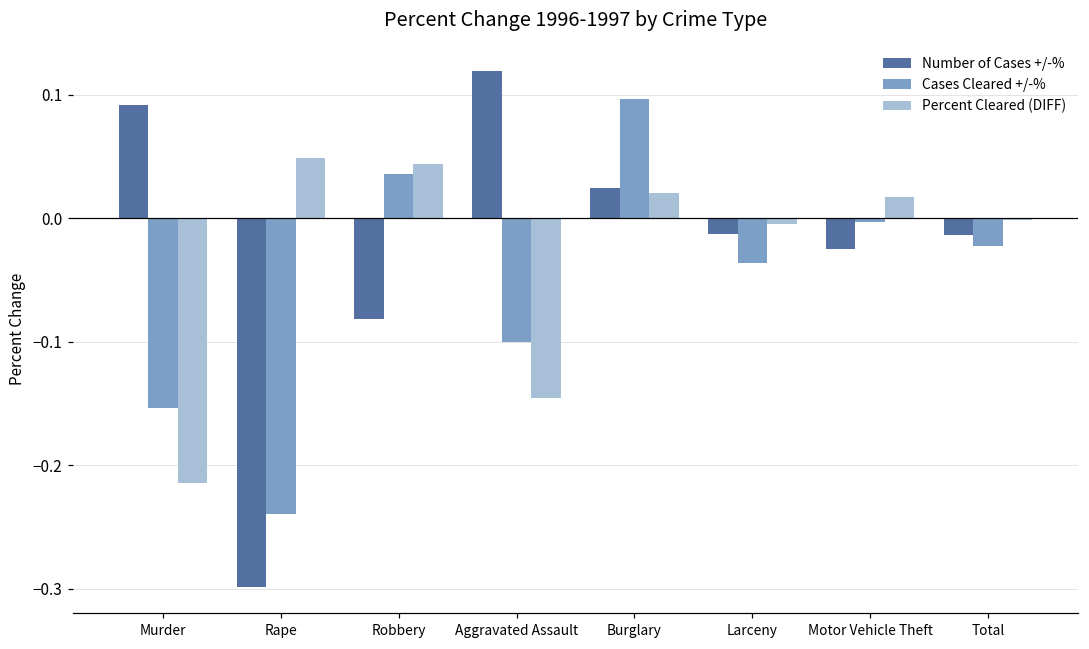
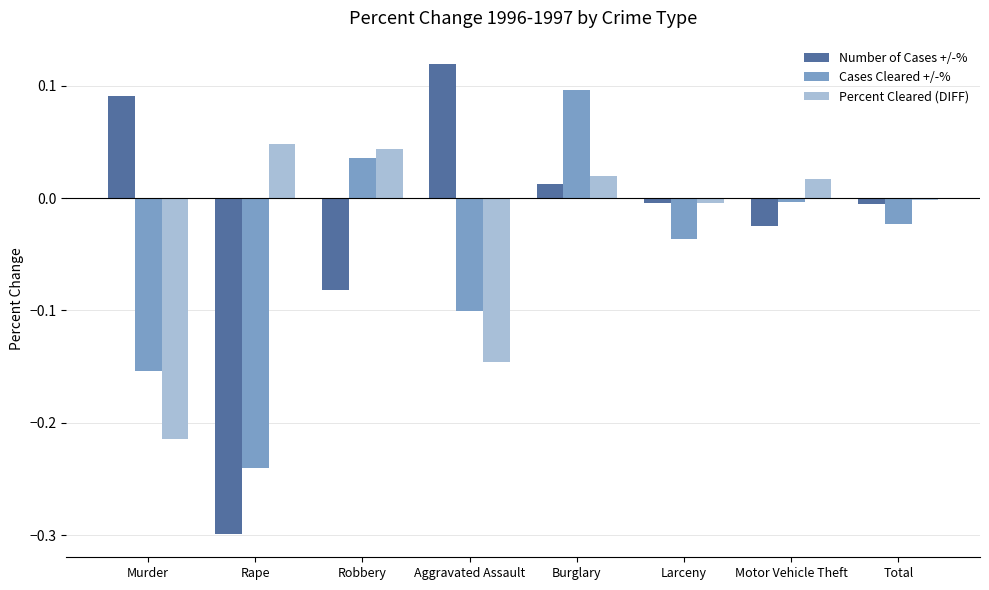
Number of Cases +/-%, Burglary: 0.024 -> 0.013
Number of Cases +/-%, Larceny: -0.013 -> -0.004
Number of Cases +/-%, Total: -0.014 -> -0.005
